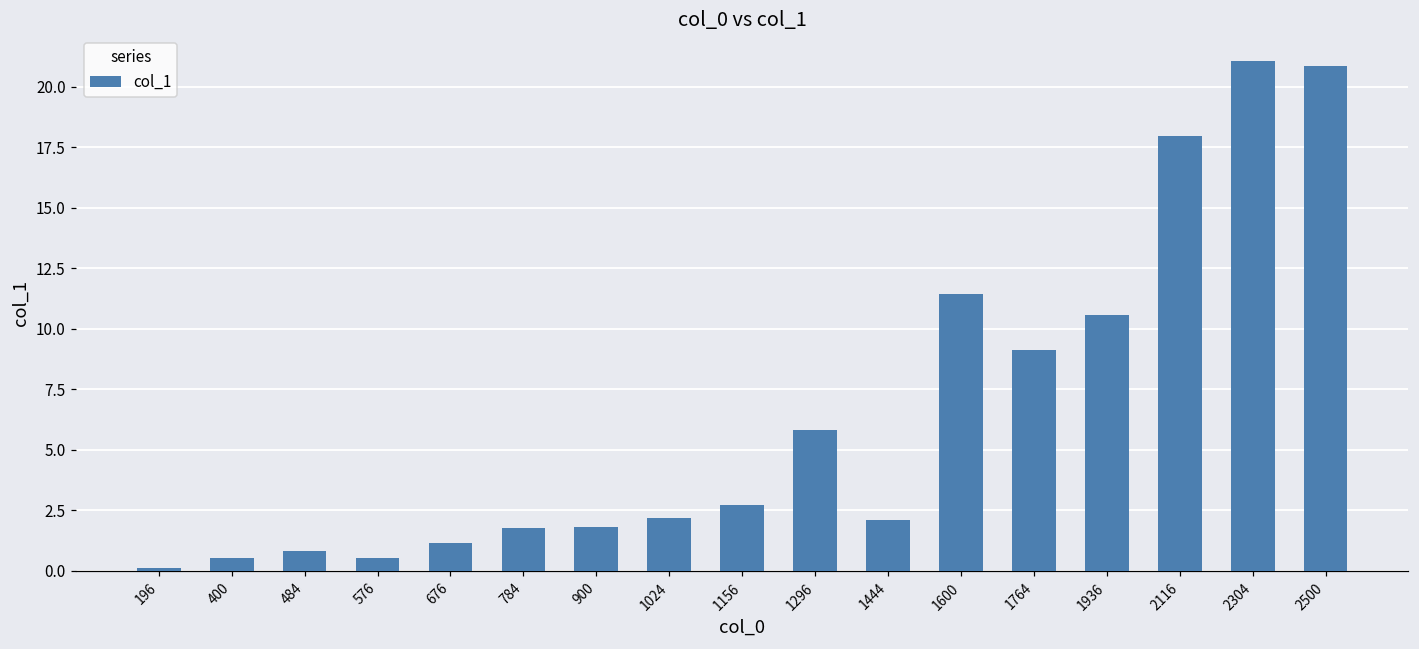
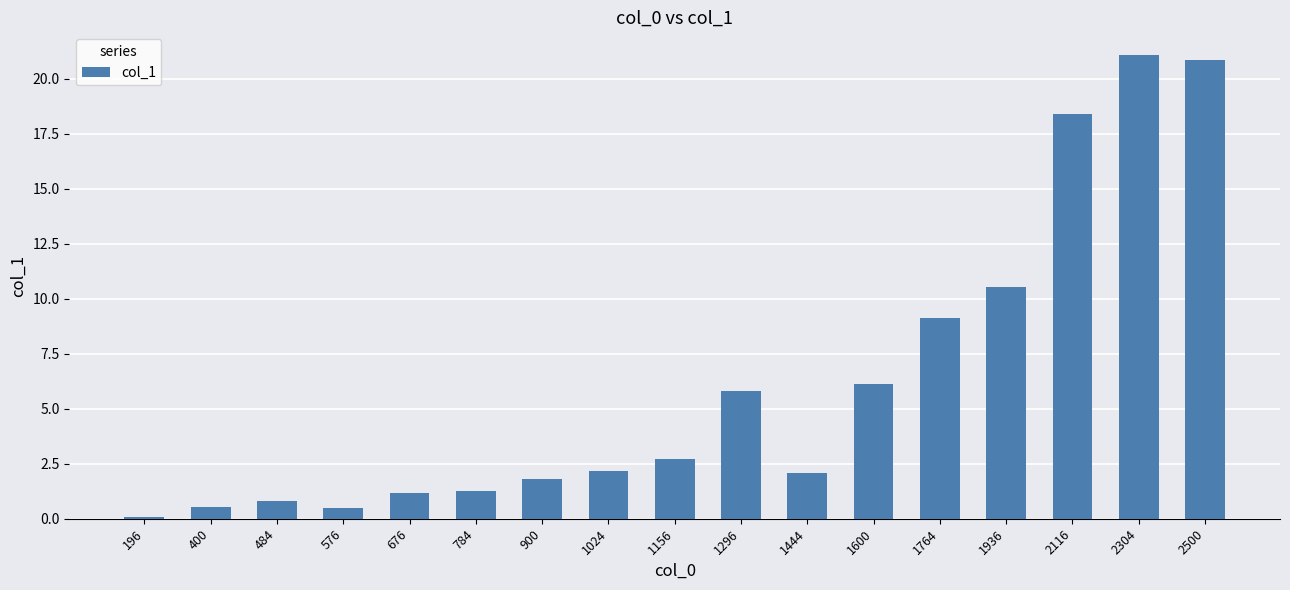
784: 1.7 -> 1.3
1600: 11.4 -> 6.1
2116: 18.0 -> 18.4
